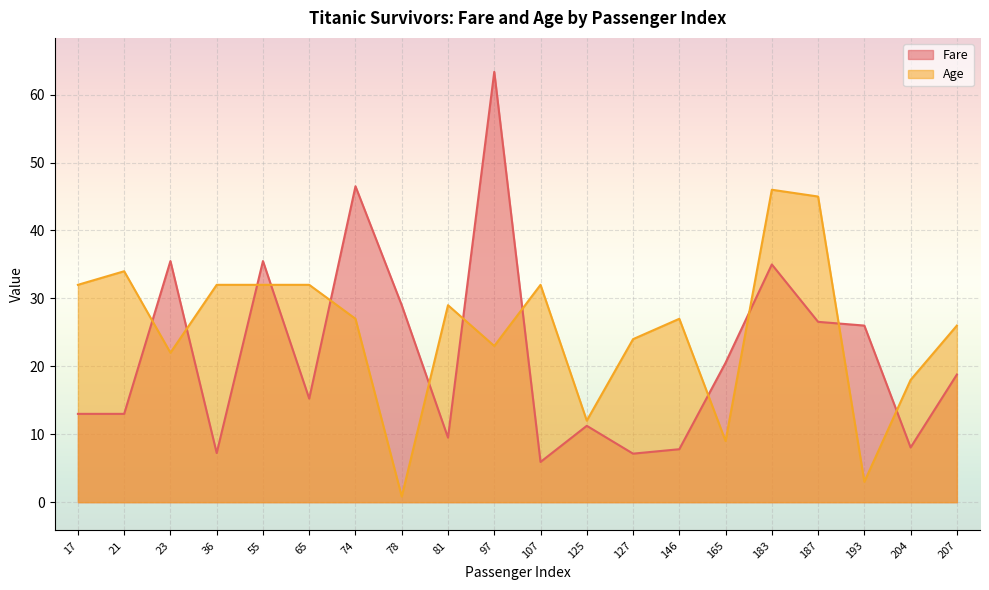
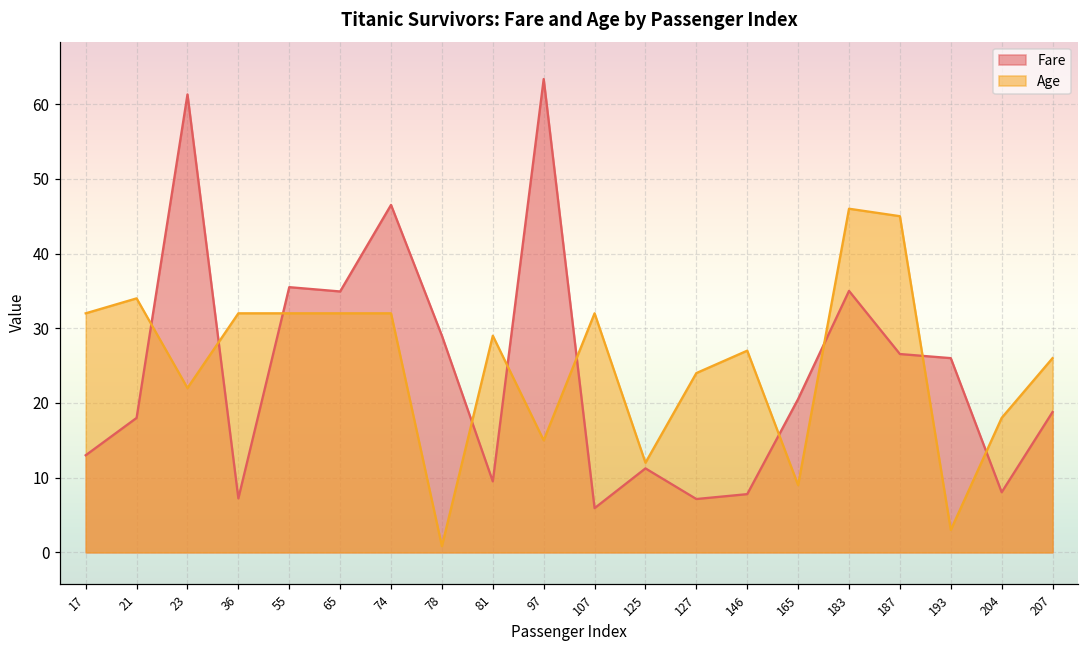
Fare, 21: 13 -> 18
Fare, 23: 36 -> 61
Fare, 65: 15 -> 35
Age, 74: 27 -> 32
Age, 97: 23 -> 15
